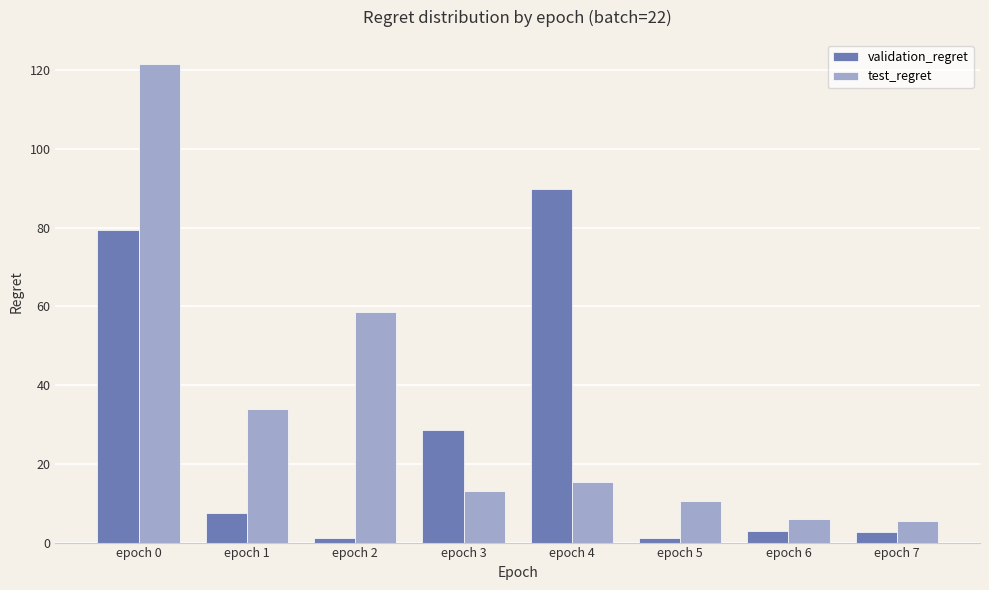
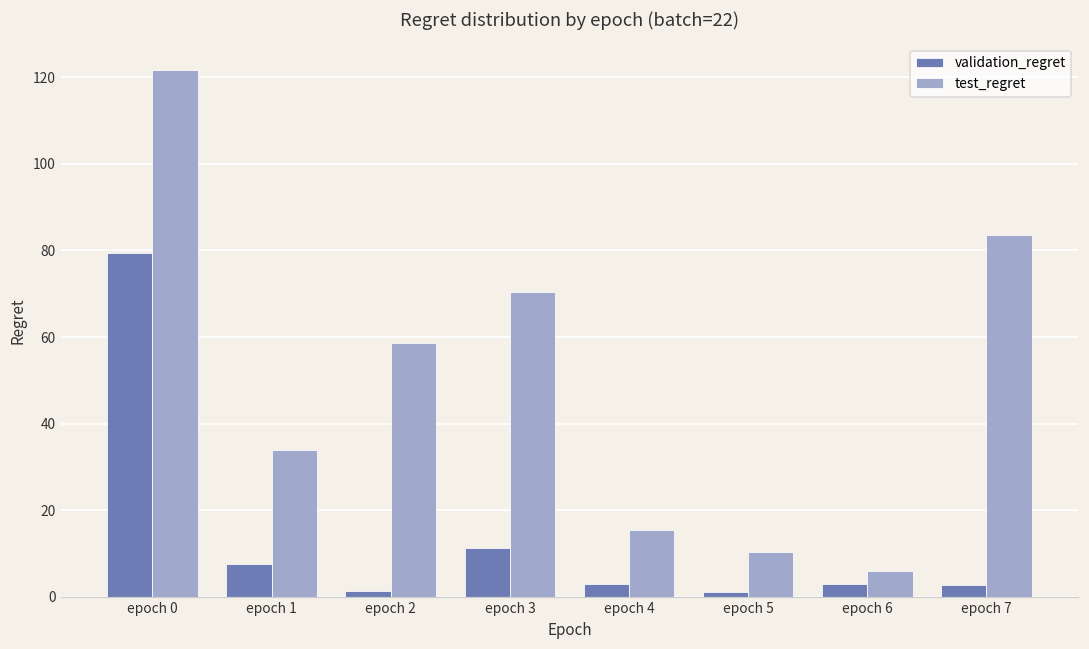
validation_regret, epoch 3: 29 -> 11
test_regret, epoch 3: 13 -> 70
validation_regret, epoch 4: 90 -> 3
test_regret, epoch 7: 5 -> 84
